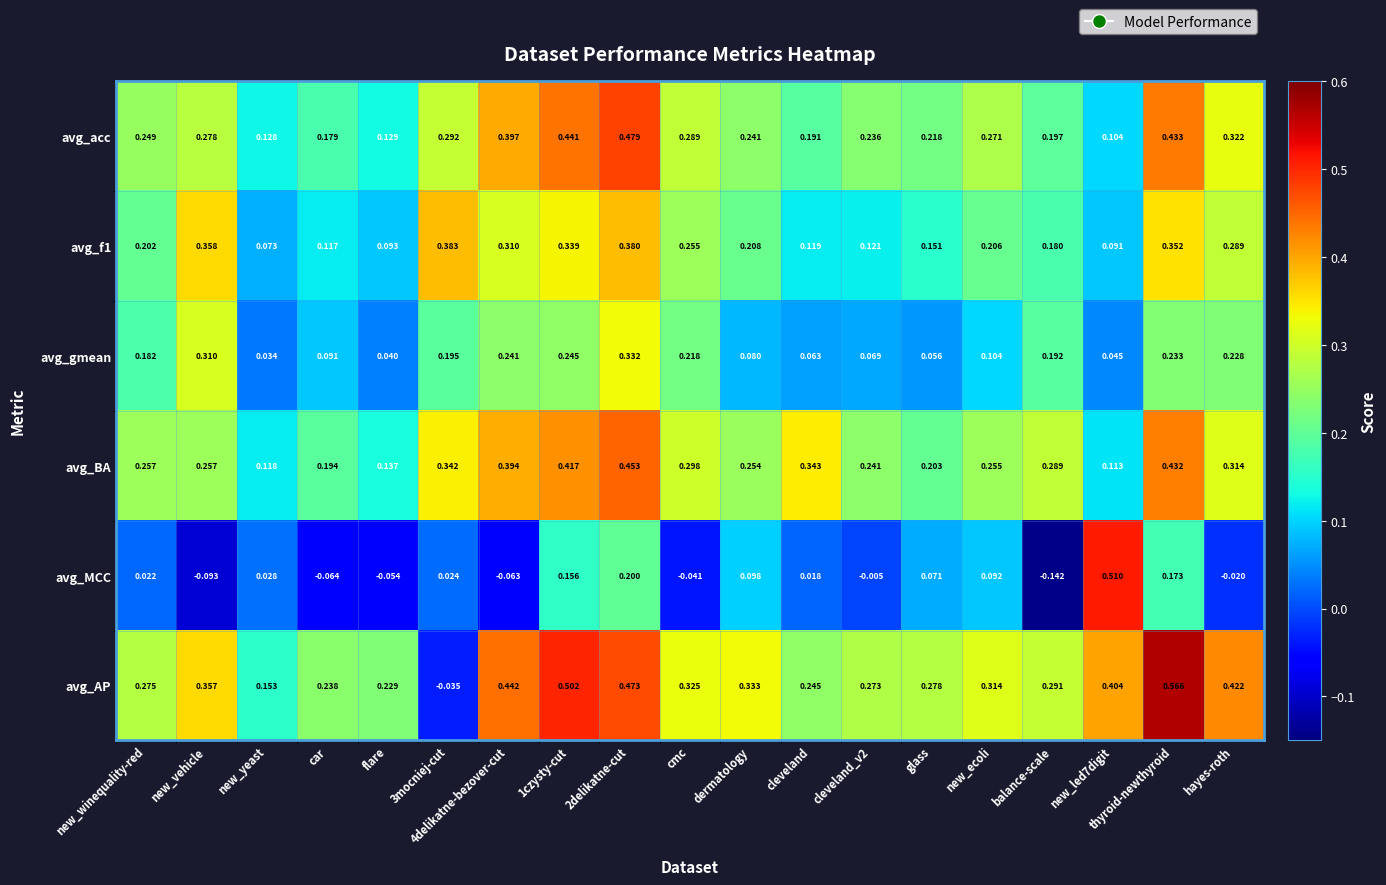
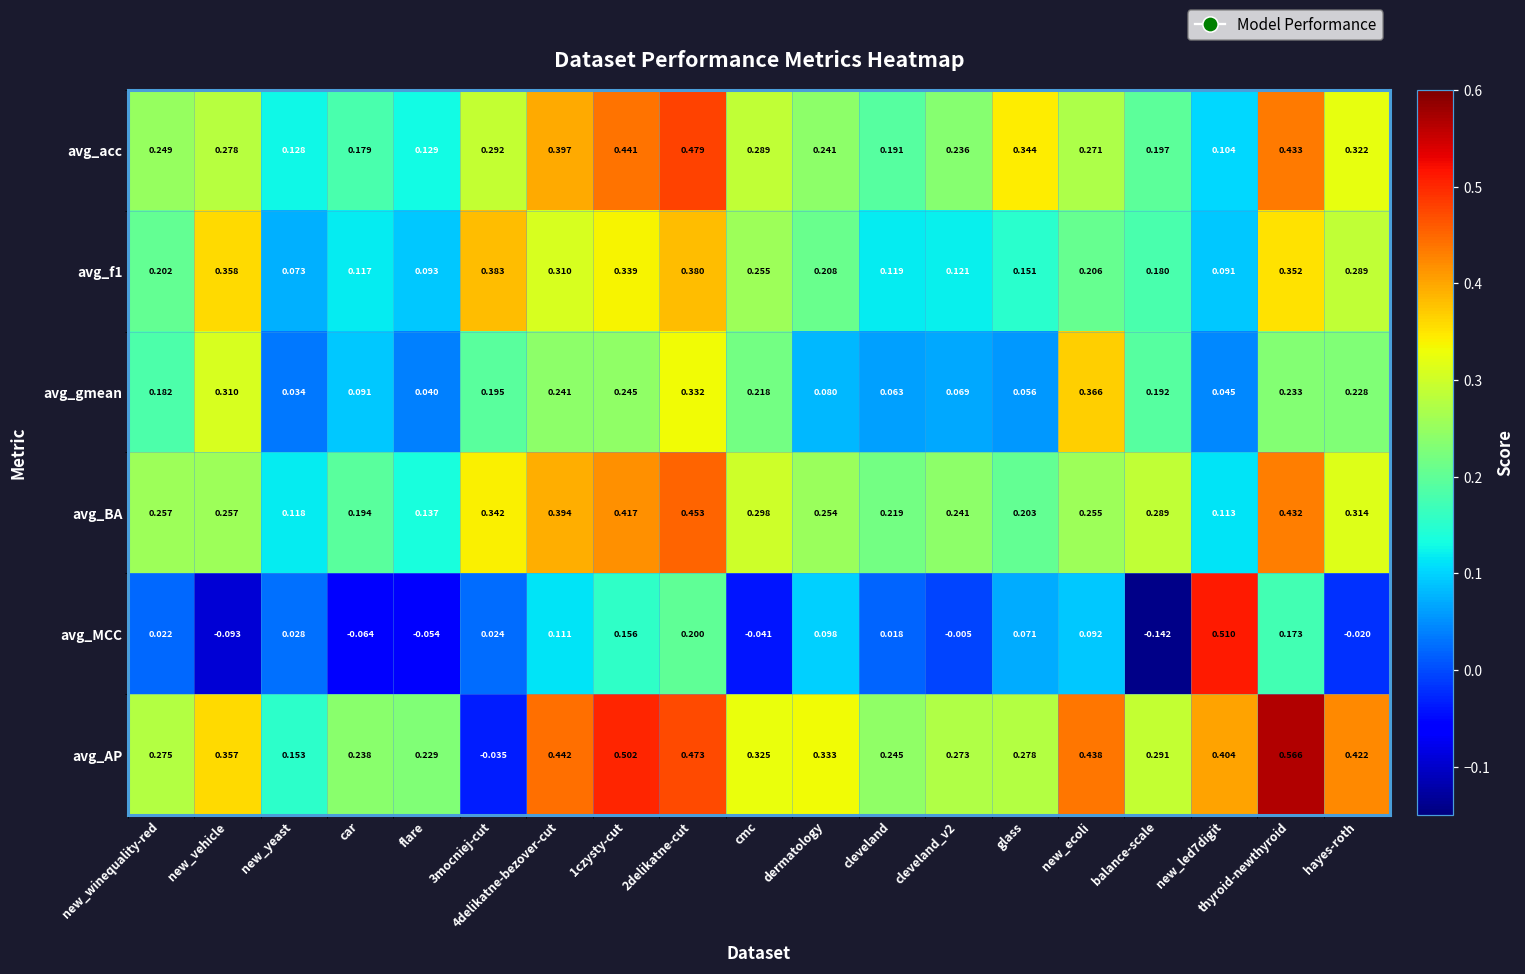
avg_acc, glass: 0.218 -> 0.344
avg_gmean, new_ecoli: 0.104 -> 0.366
avg_BA, cleveland: 0.343 -> 0.219
avg_MCC, 4delikatne-bezover-cut: -0.063 -> 0.111
avg_AP, new_ecoli: 0.314 -> 0.438
